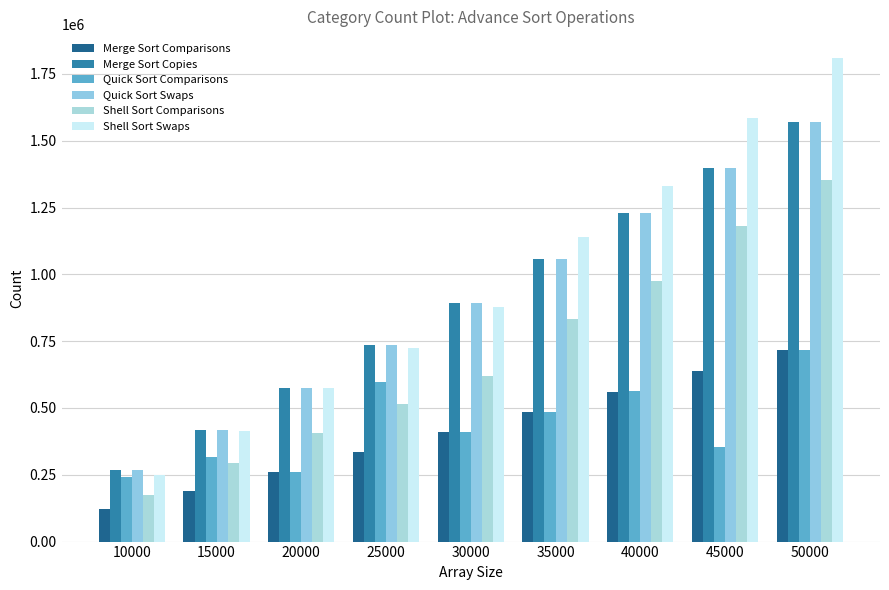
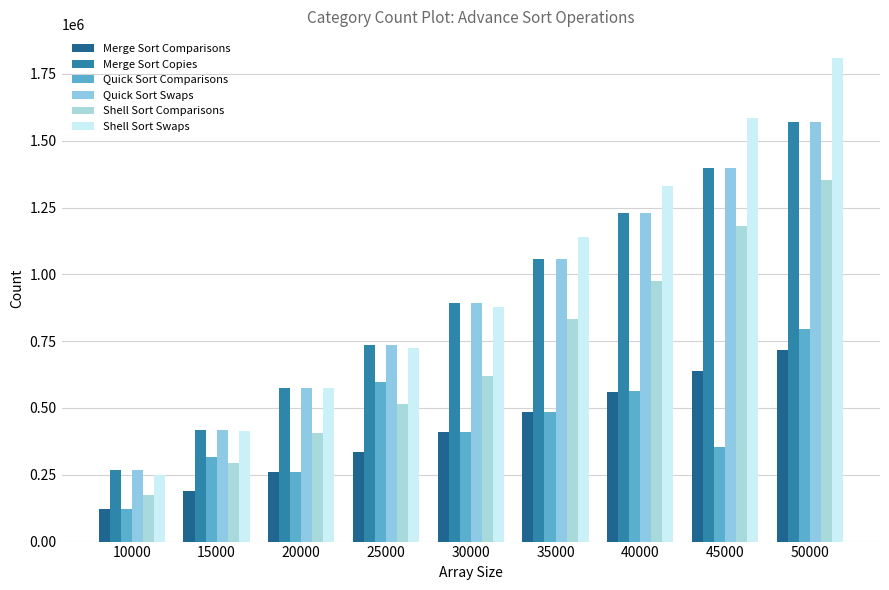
Quick Sort Comparisons, 10000: 240000 -> 120000
Quick Sort Comparisons, 50000: 720000 -> 790000
